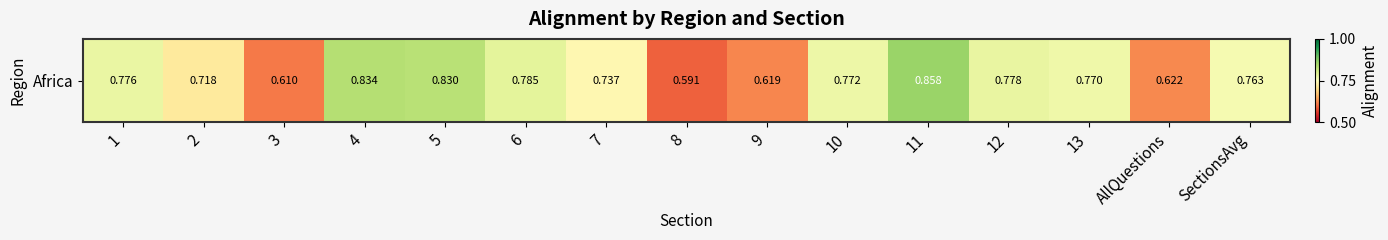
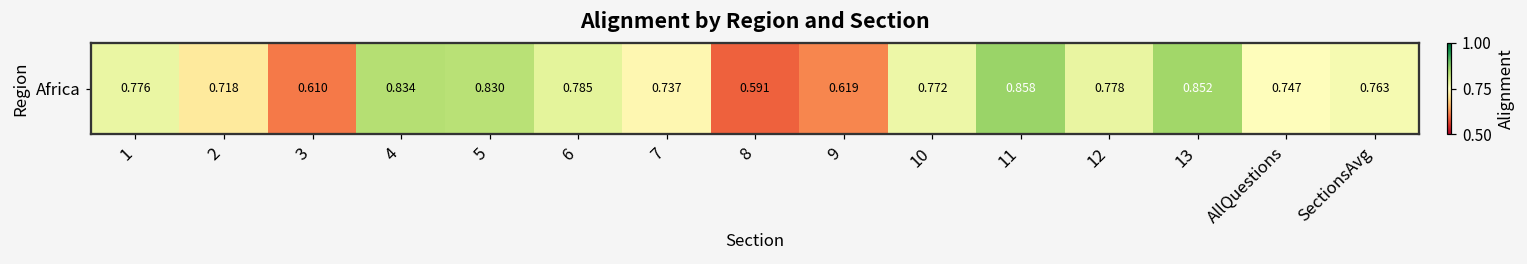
Africa, 13: 0.770 -> 0.852
Africa, AllQuestions: 0.622 -> 0.747
